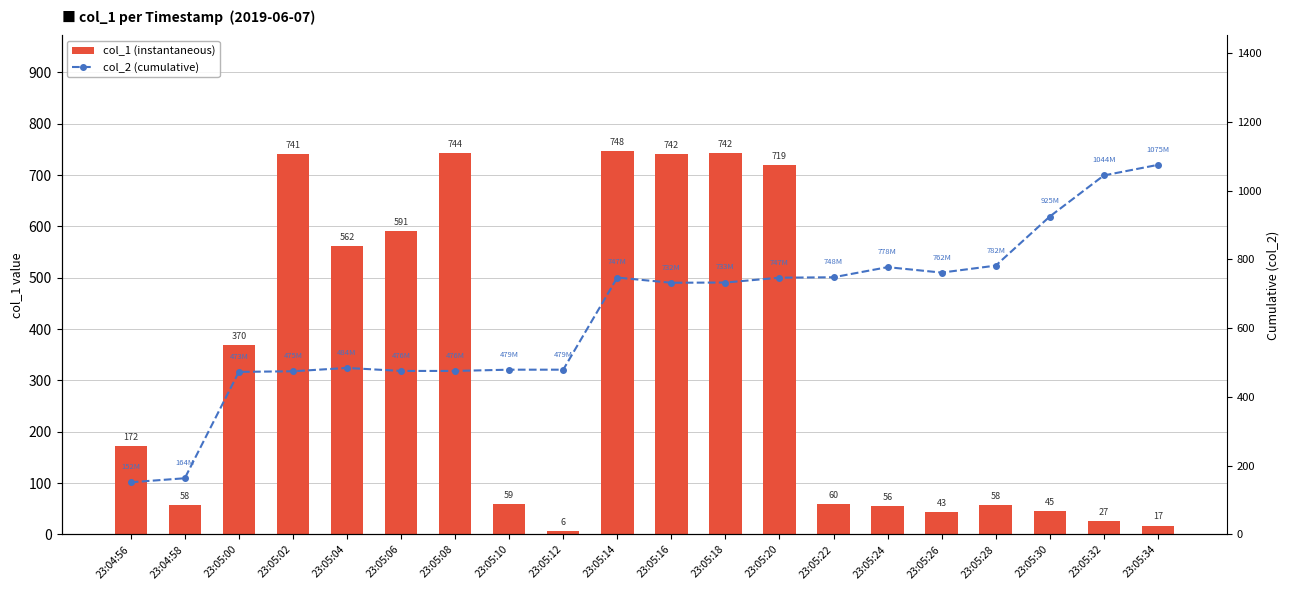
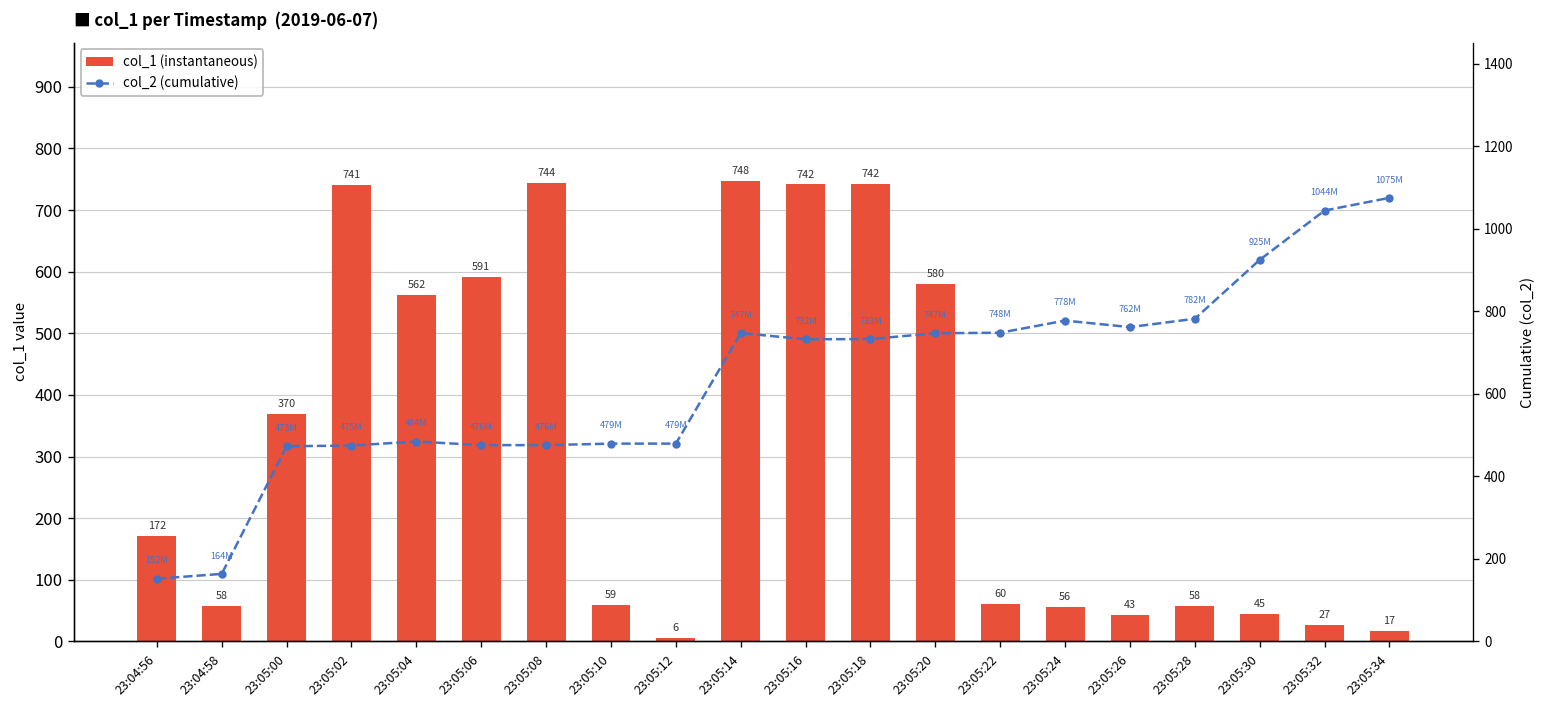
col_1 (instantaneous), 23:05:20: 719 -> 580
